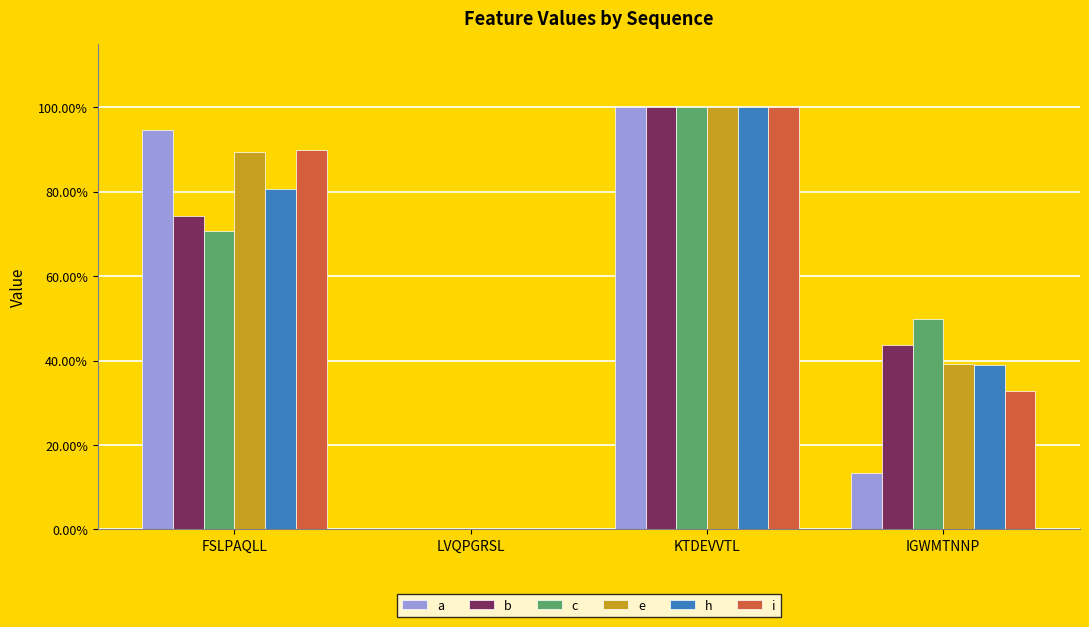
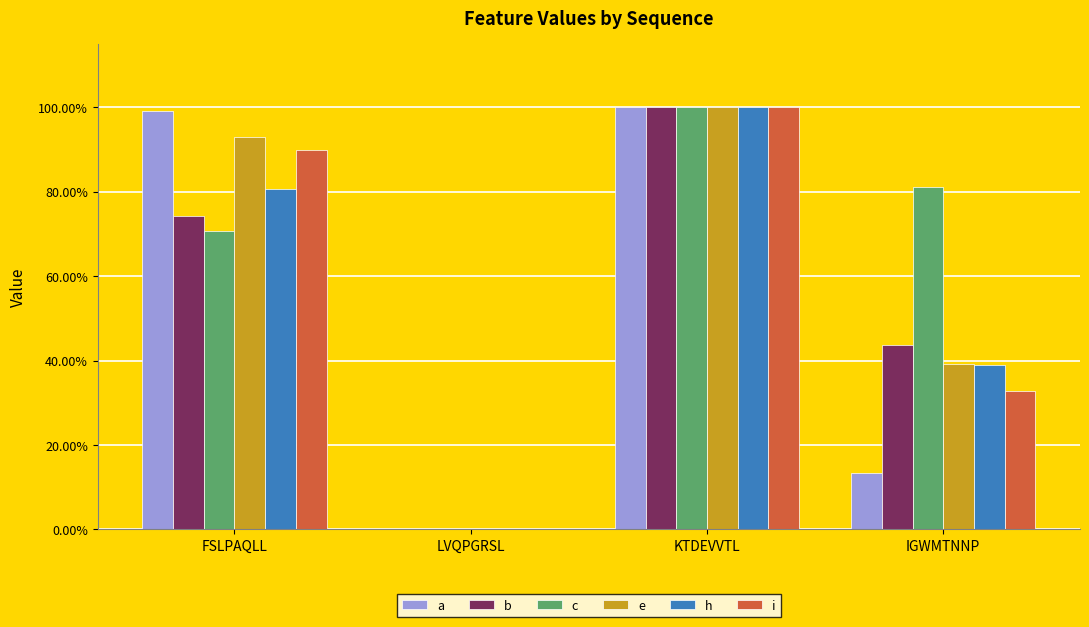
a, FSLPAQLL: 95% -> 99%
e, FSLPAQLL: 89% -> 93%
c, IGWMTNNP: 50% -> 81%
